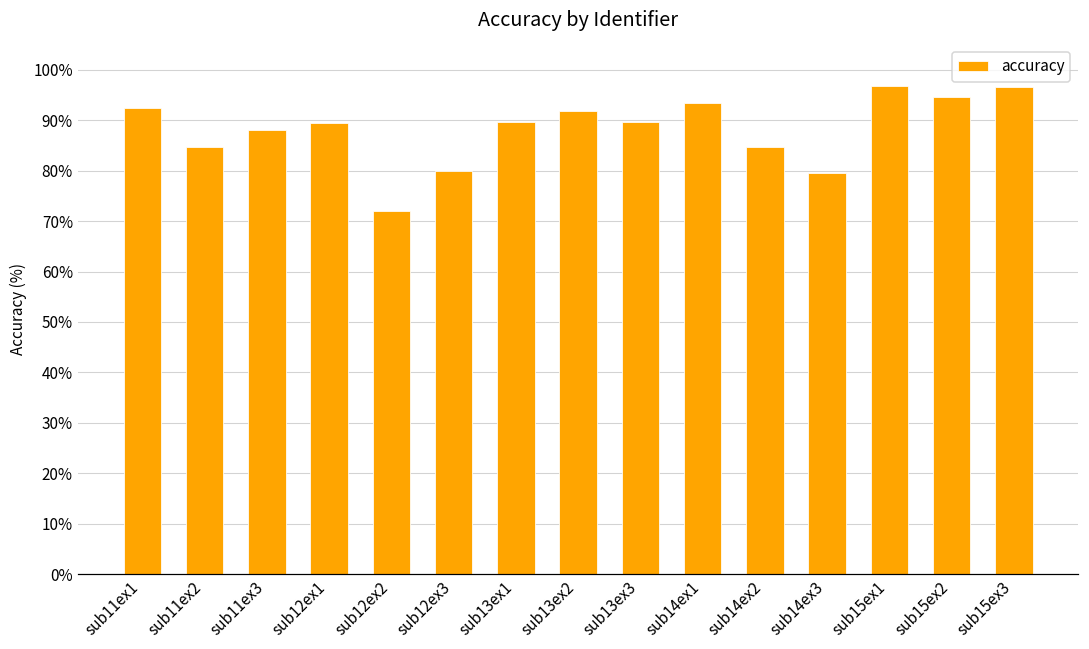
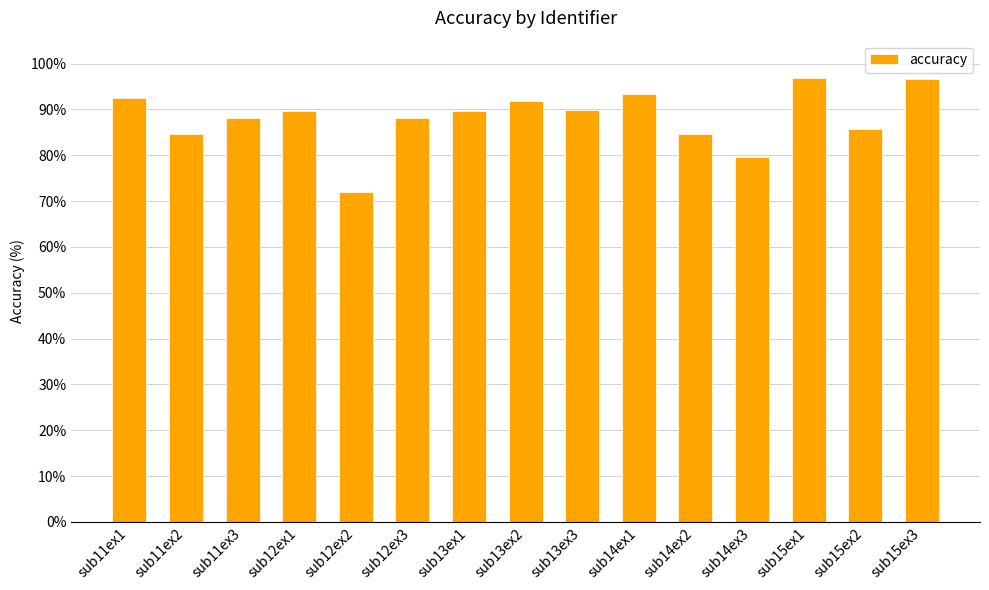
sub12ex3: 80% -> 88%
sub15ex2: 95% -> 86%
